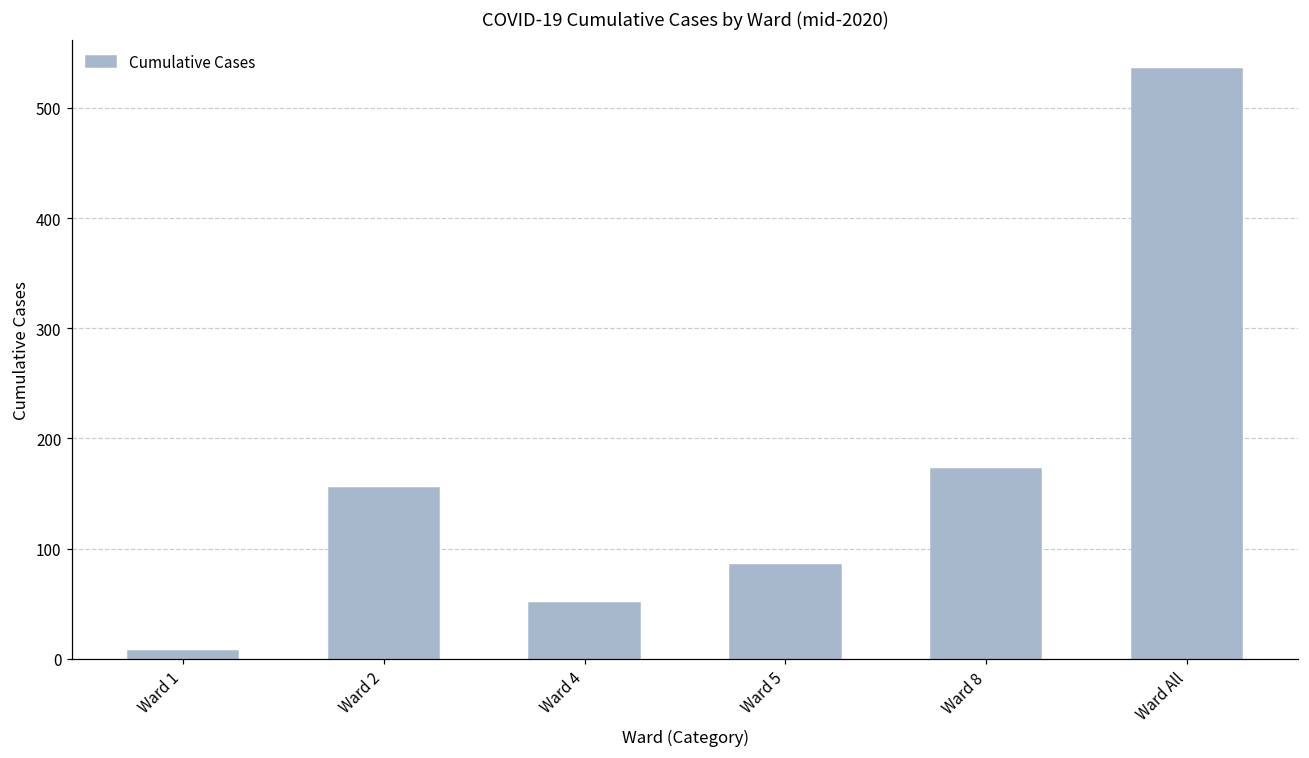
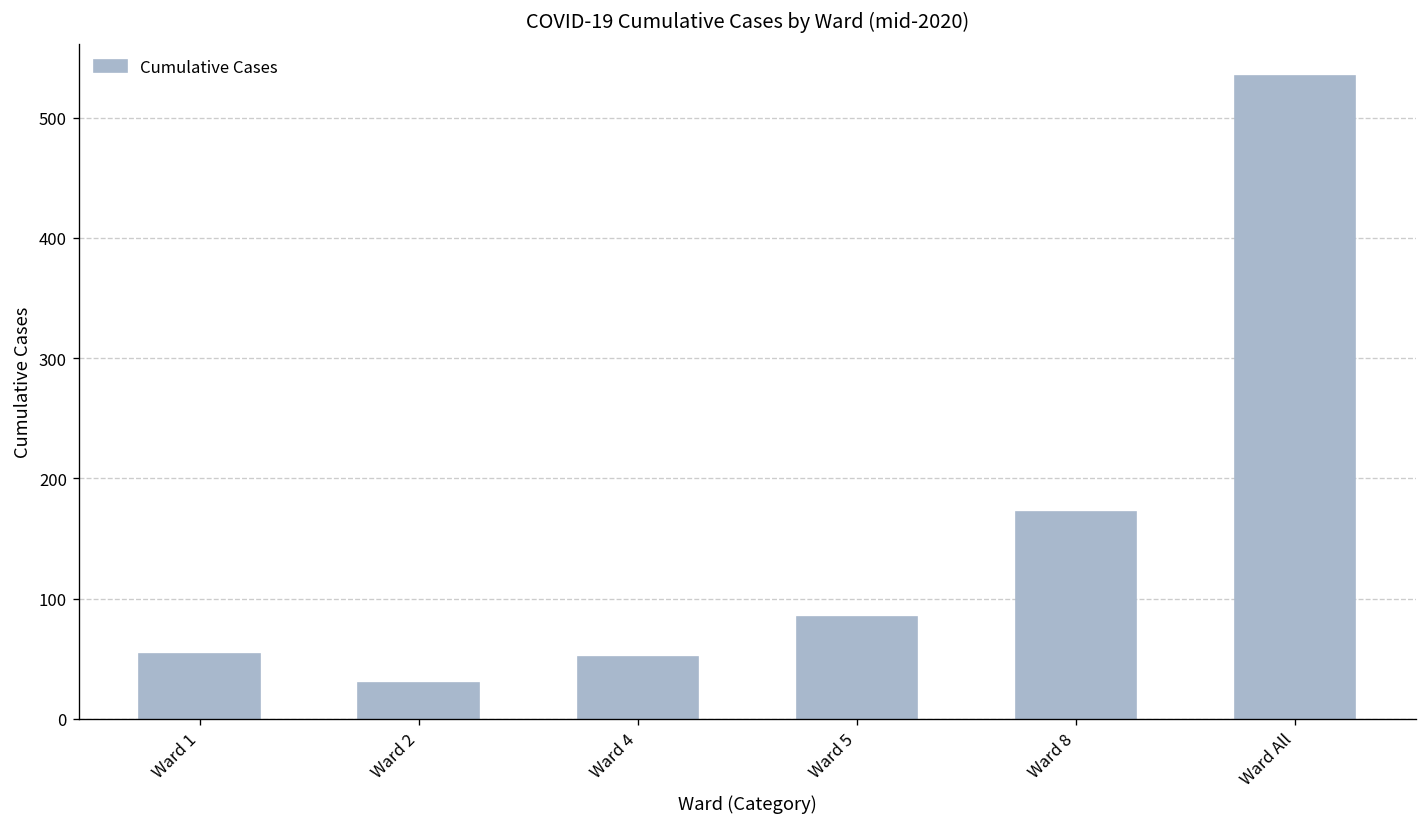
Ward 1: 7 -> 54
Ward 2: 155 -> 30
